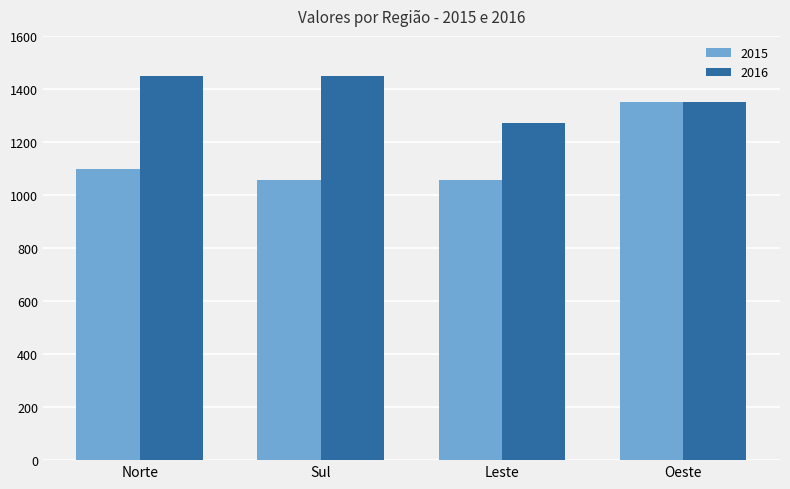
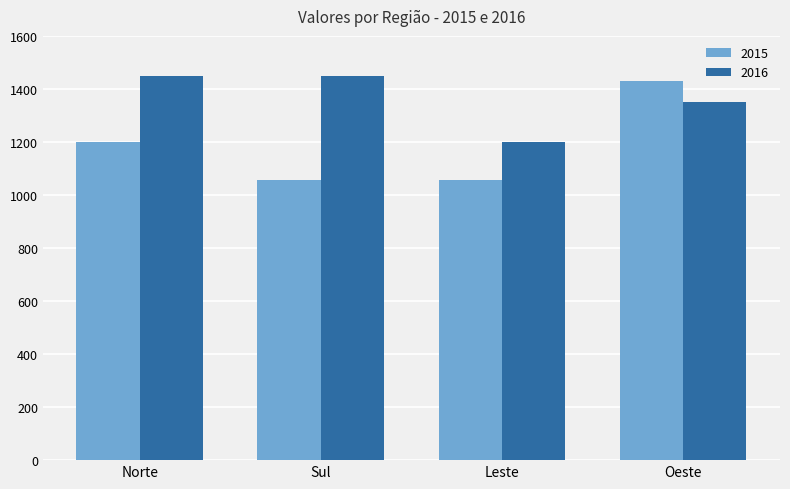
2015, Norte: 1100 -> 1200
2016, Leste: 1270 -> 1200
2015, Oeste: 1350 -> 1430
